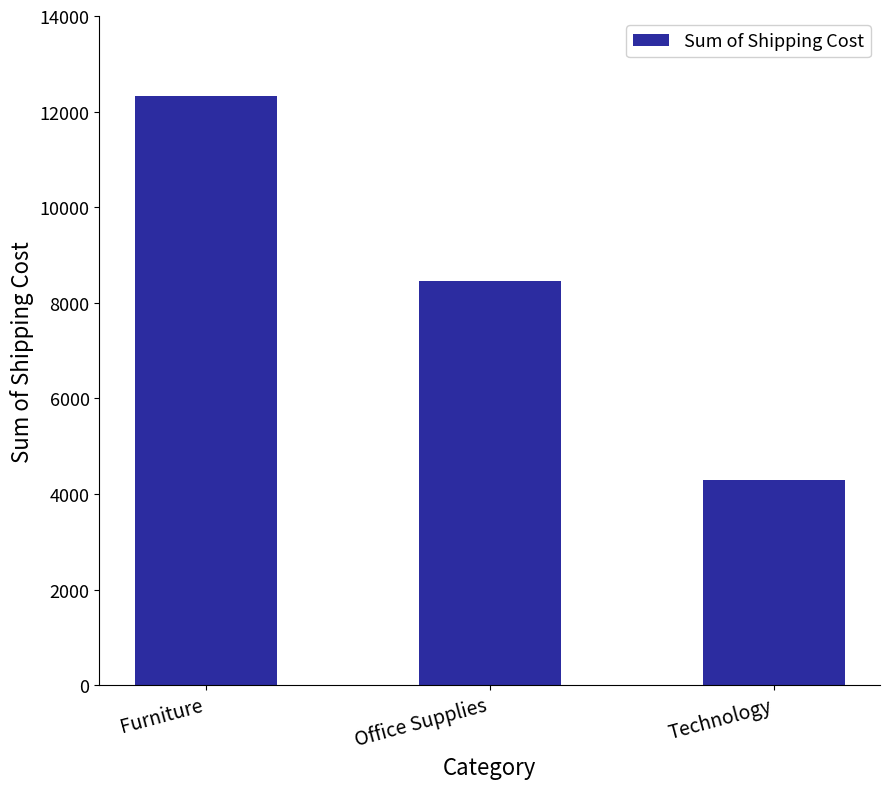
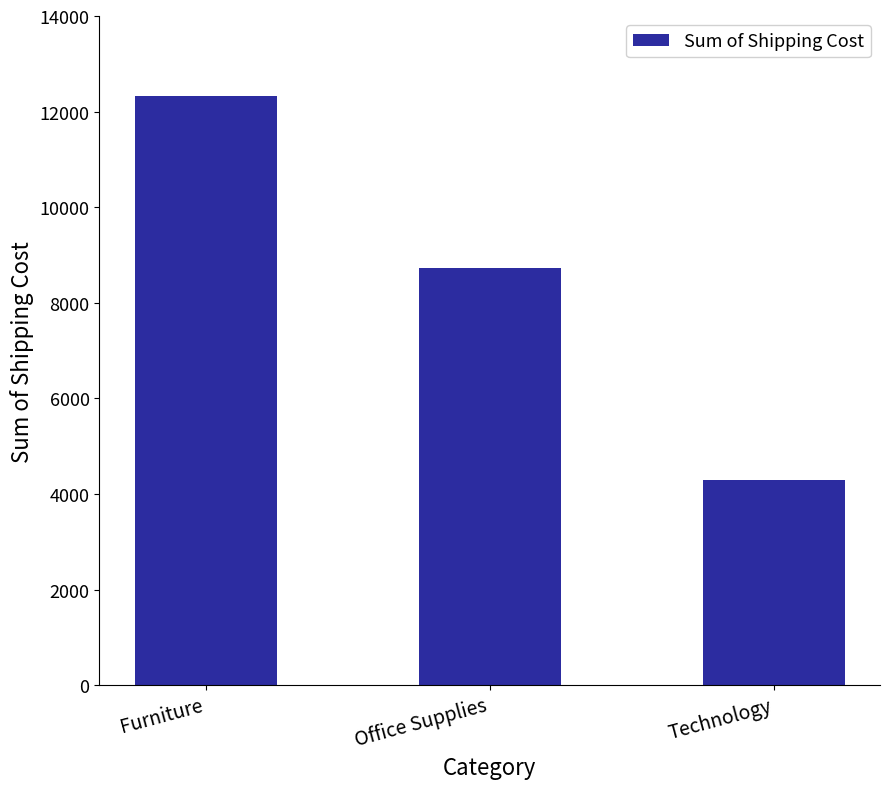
Office Supplies: 8500 -> 8700
